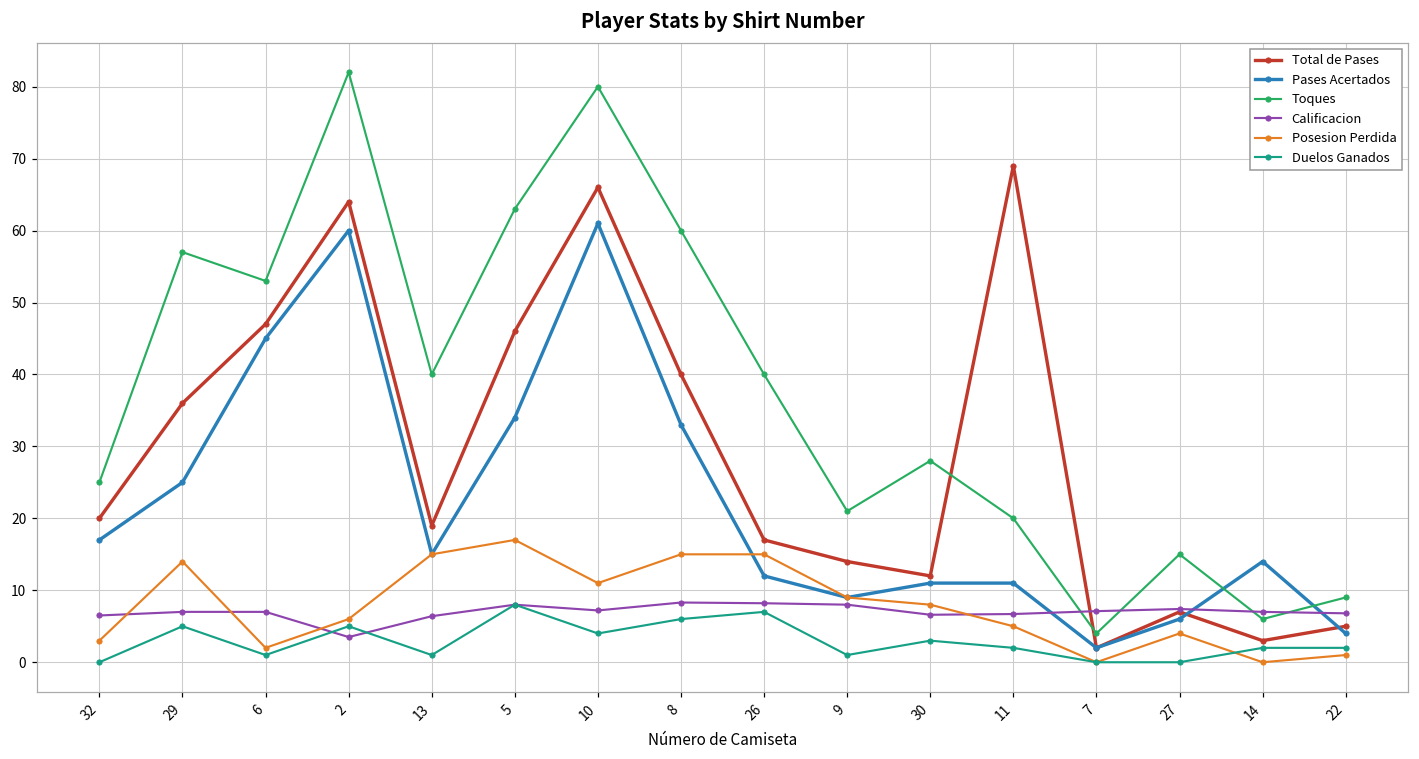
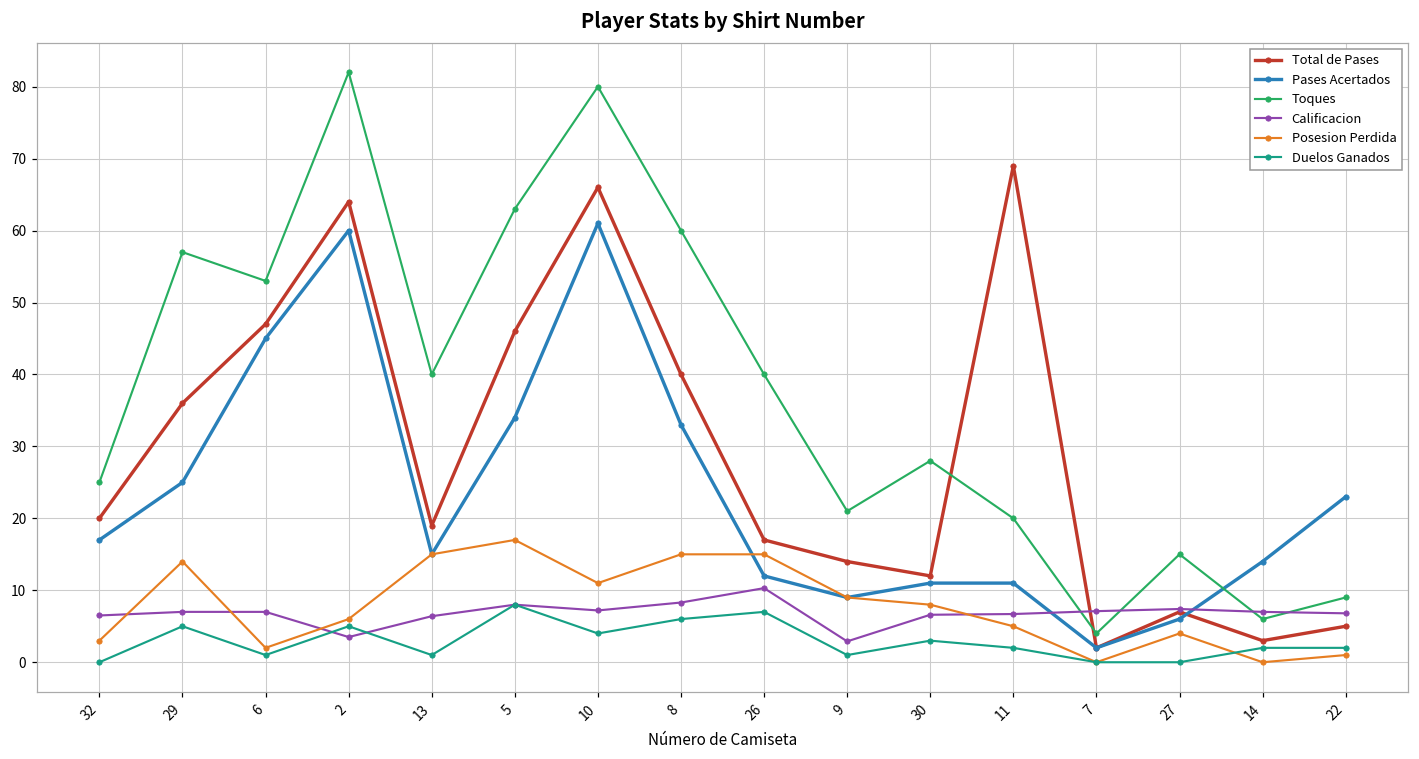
Calificacion, 26: 8 -> 10
Calificacion, 9: 8 -> 3
Pases Acertados, 22: 4 -> 23
